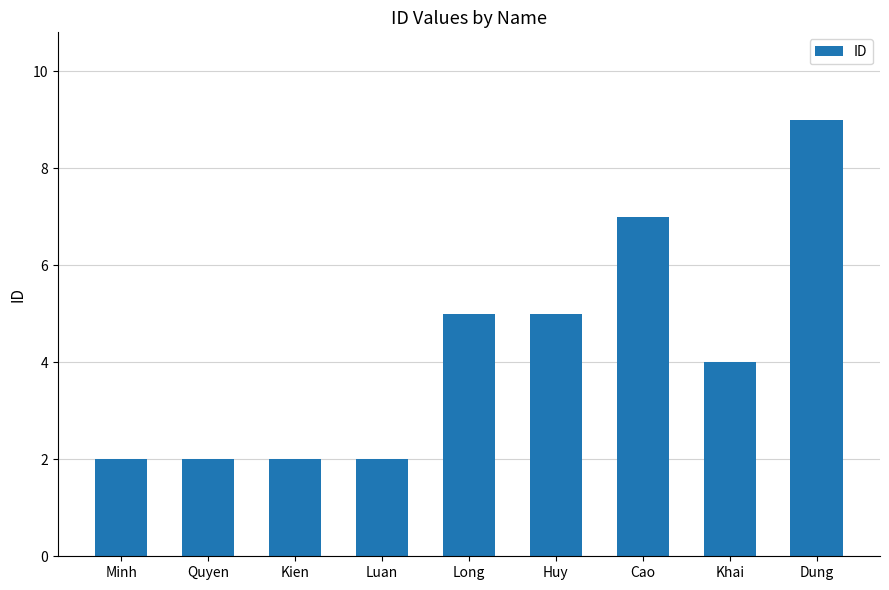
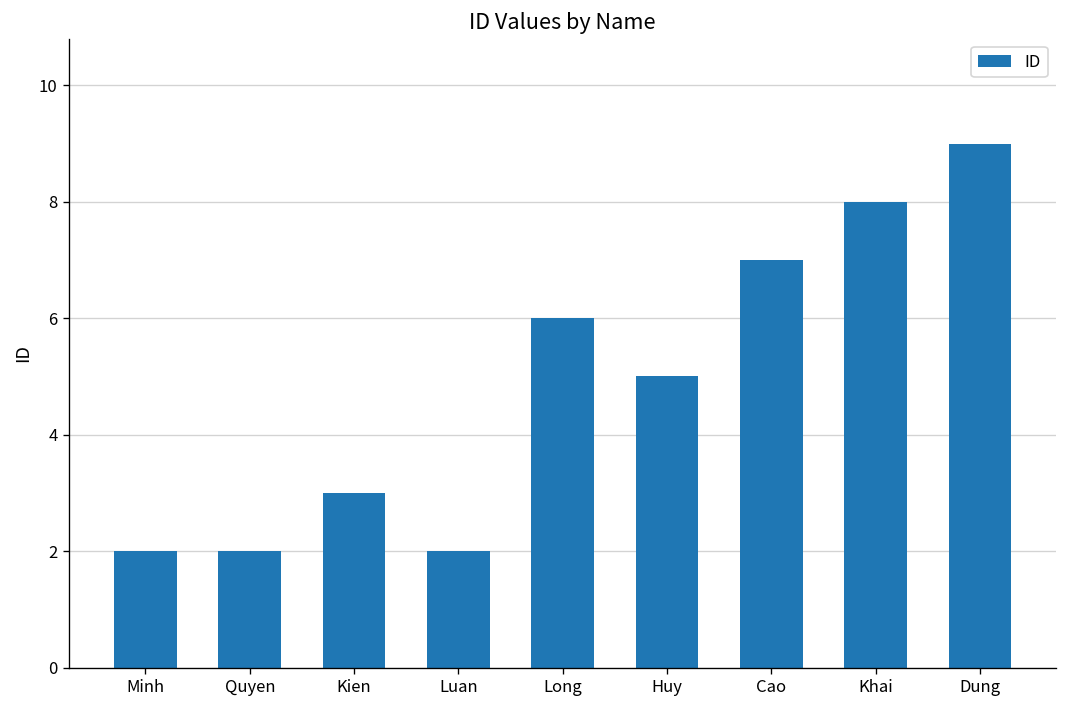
Kien: 2 -> 3
Long: 5 -> 6
Khai: 4 -> 8
